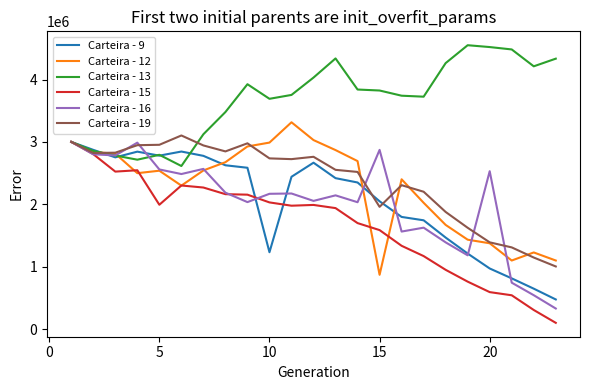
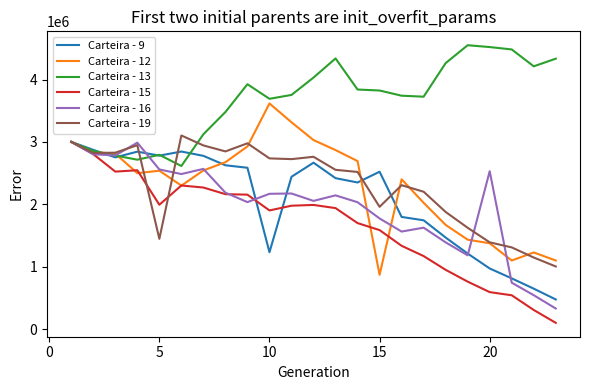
Carteira - 19, 5: 3000000 -> 1400000
Carteira - 12, 10: 3000000 -> 3600000
Carteira - 15, 10: 2000000 -> 1900000
Carteira - 9, 15: 2000000 -> 2500000
Carteira - 16, 15: 2900000 -> 1800000
